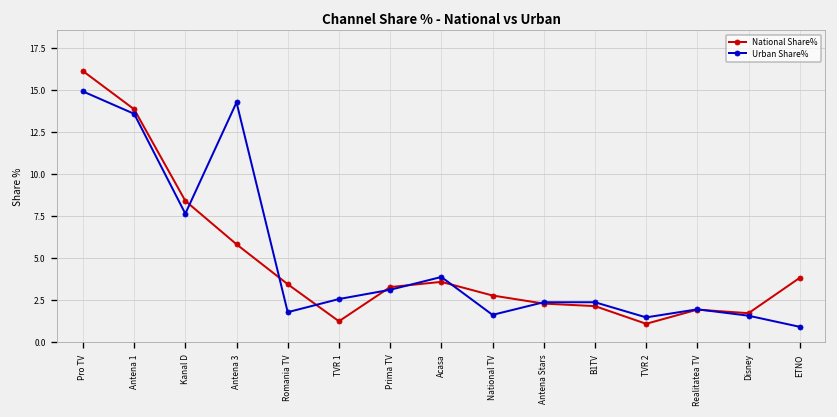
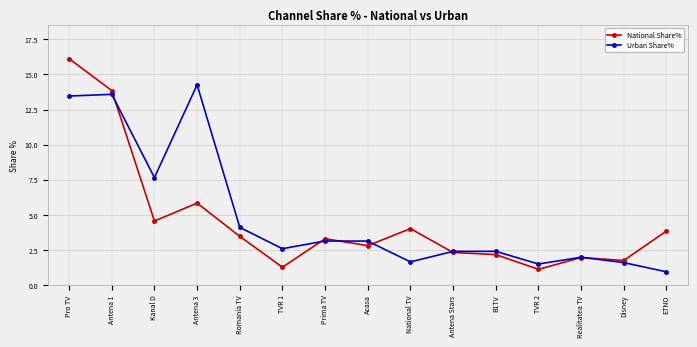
Urban Share%, Pro TV: 14.9 -> 13.5
National Share%, Kanal D: 8.4 -> 4.6
Urban Share%, Romania TV: 1.8 -> 4.1
National Share%, Acasa: 3.6 -> 2.8
Urban Share%, Acasa: 3.9 -> 3.1
National Share%, National TV: 2.8 -> 4.0
